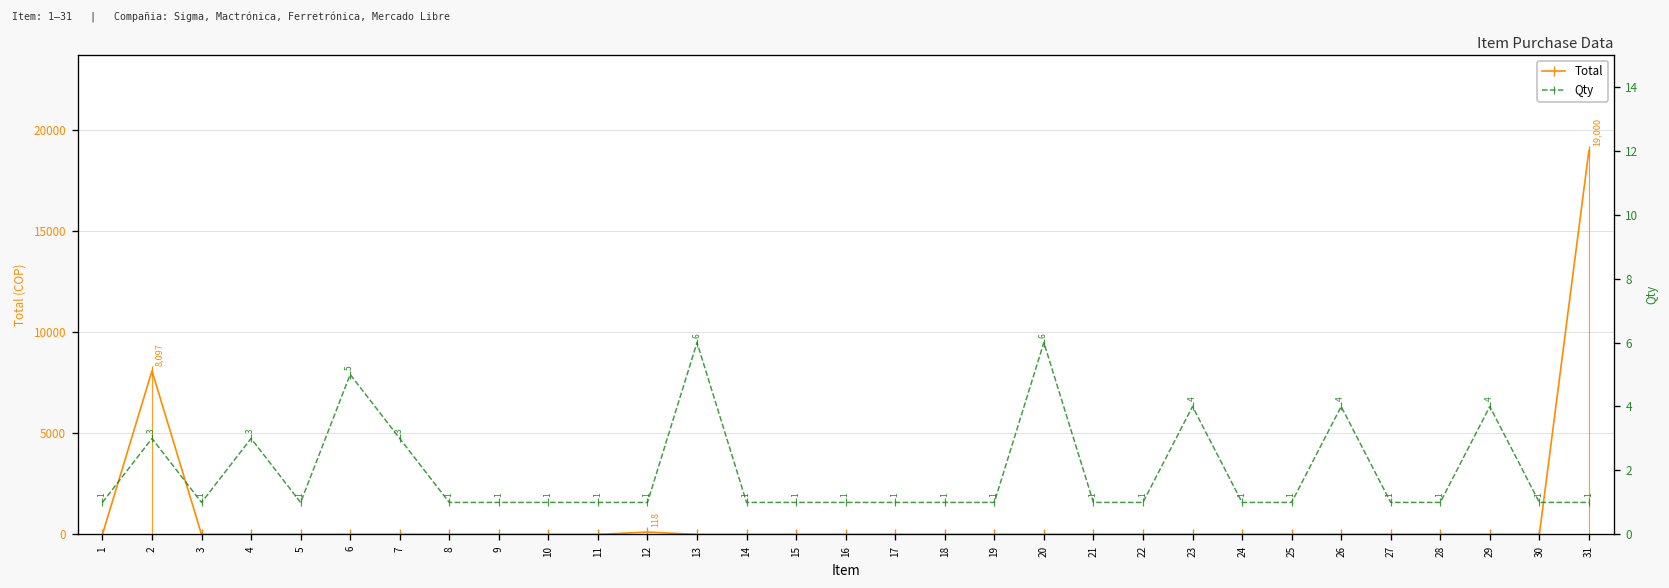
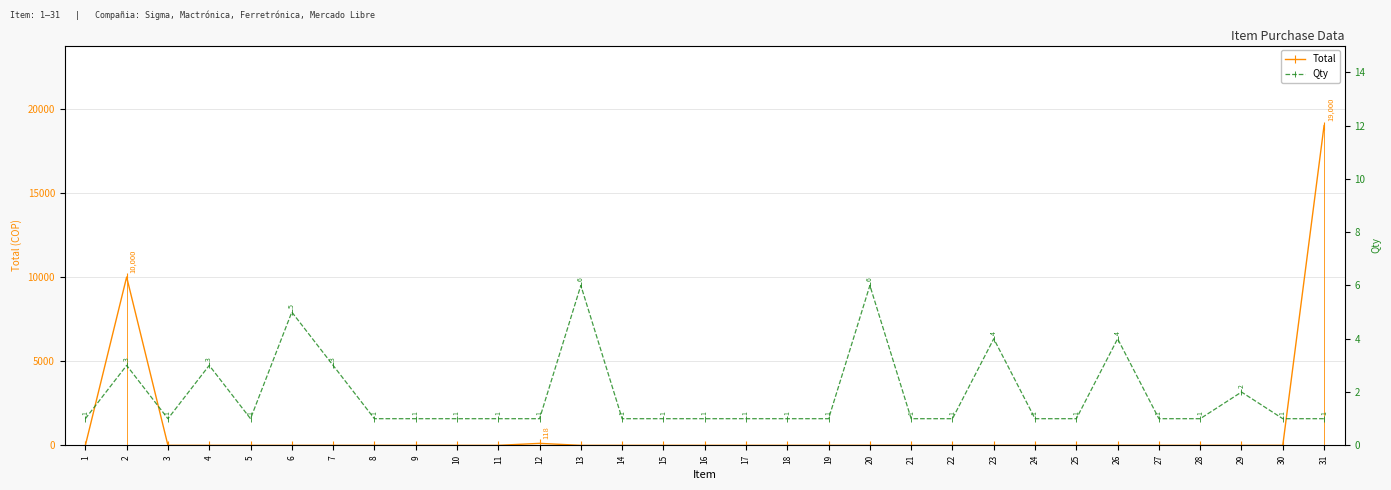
Total, 2: 8,097 -> 10,000
Qty, 29: 4 -> 2
